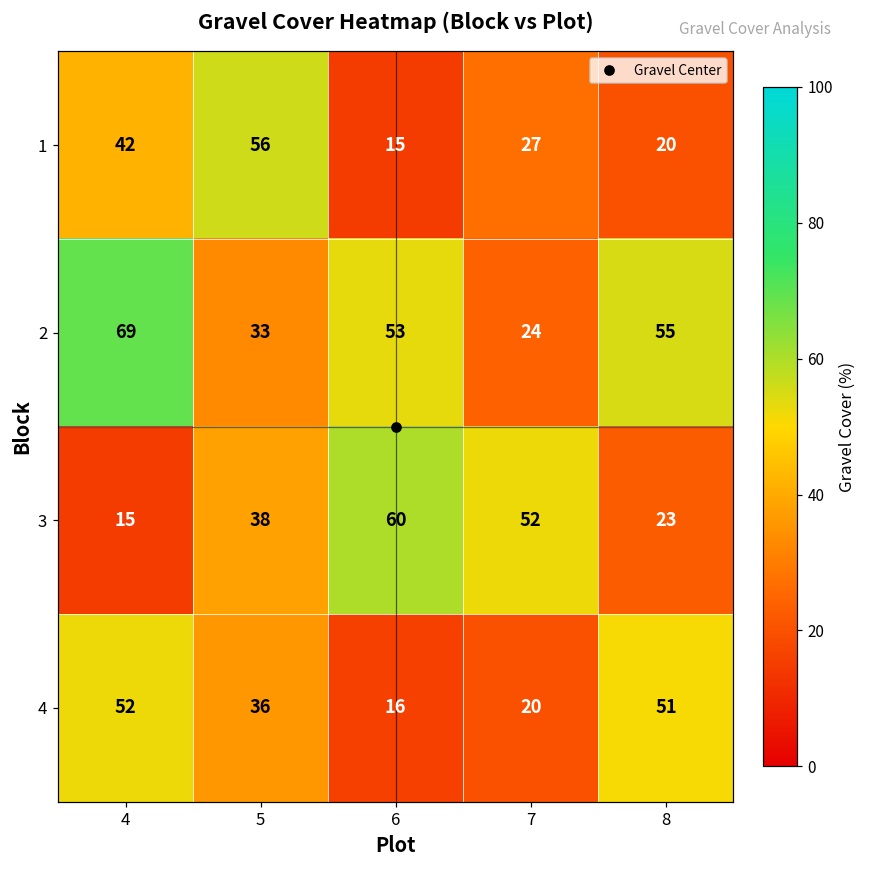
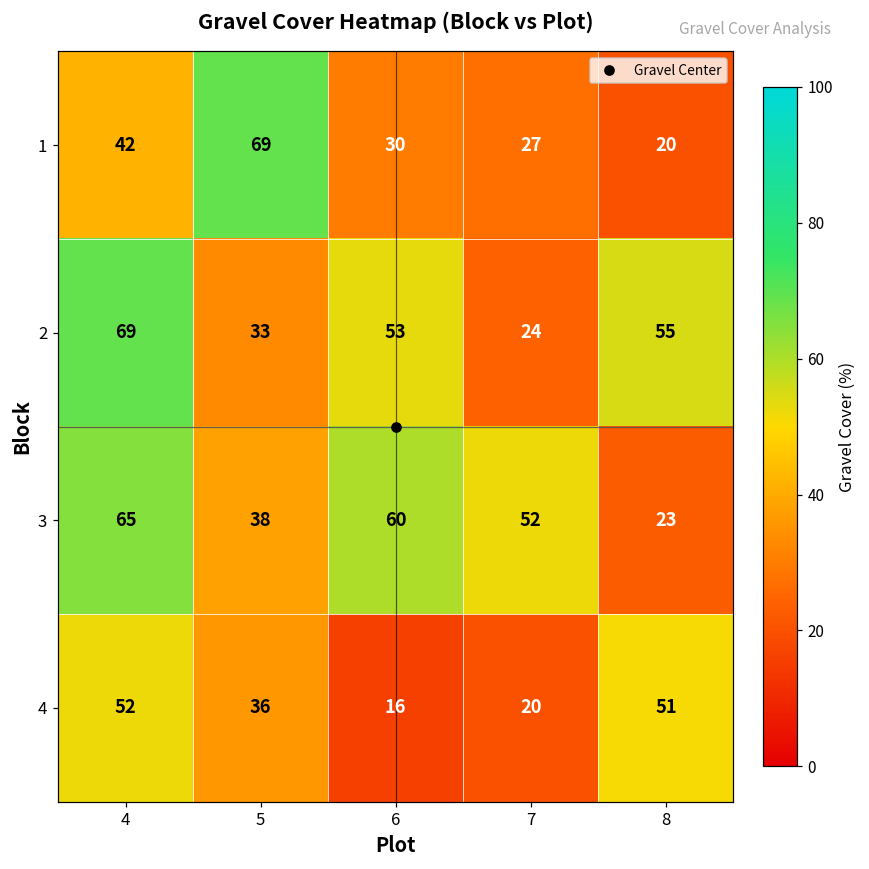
1, 5: 56 -> 69
1, 6: 15 -> 30
3, 4: 15 -> 65
